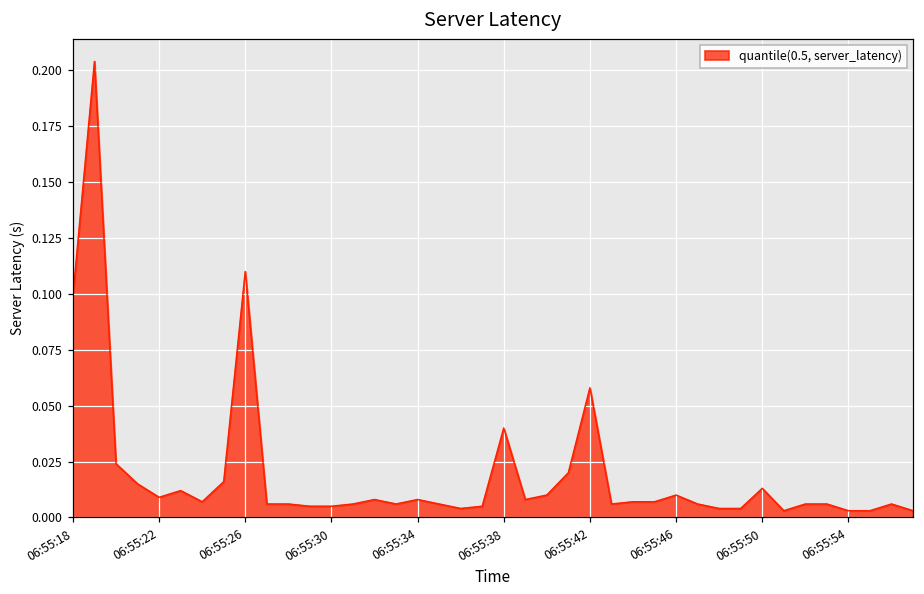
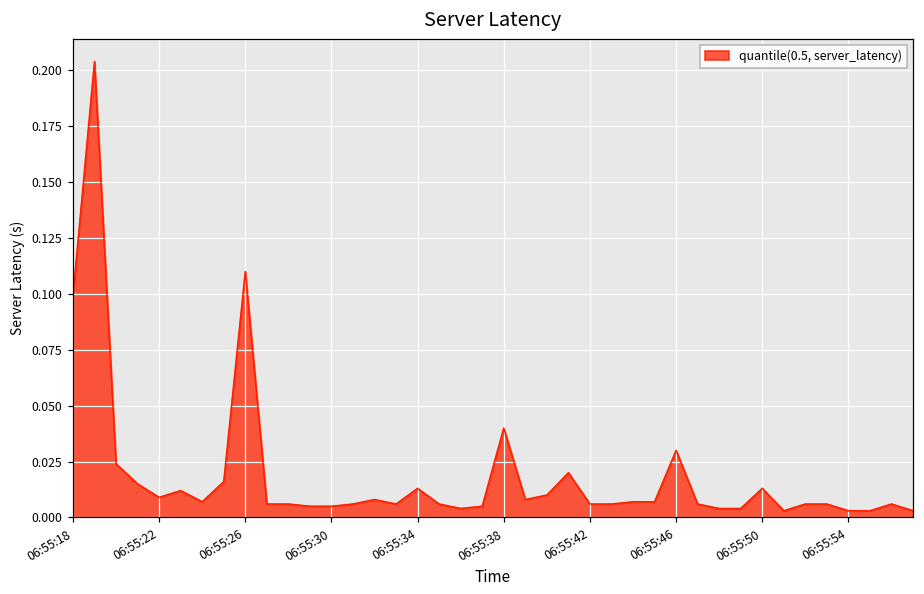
06:55:34: 0.008 -> 0.013
06:55:42: 0.058 -> 0.006
06:55:46: 0.01 -> 0.03
